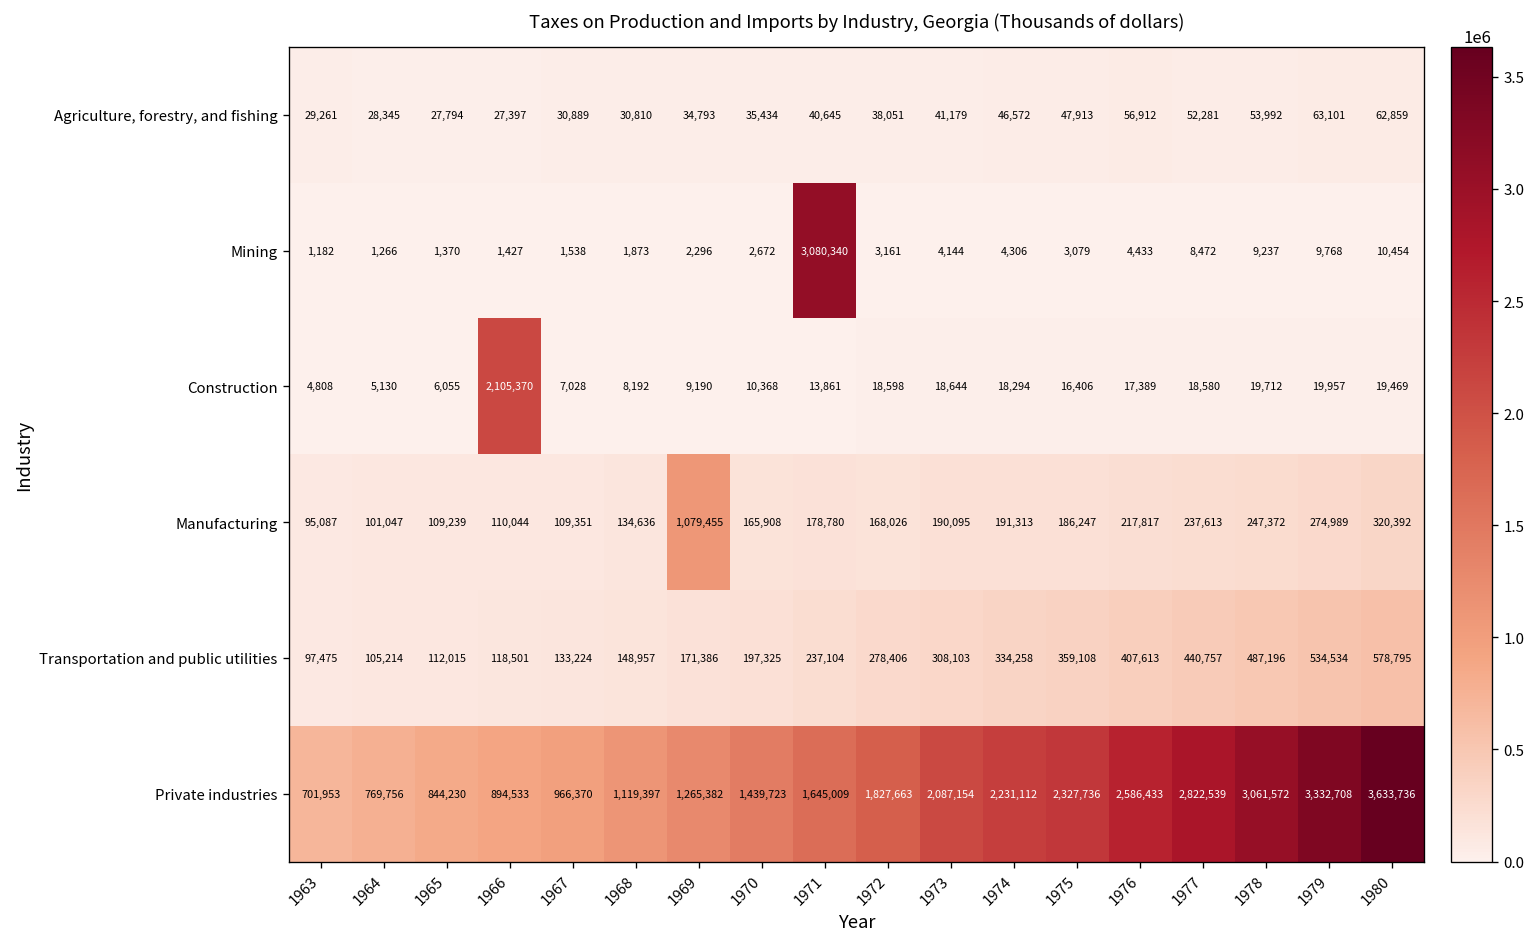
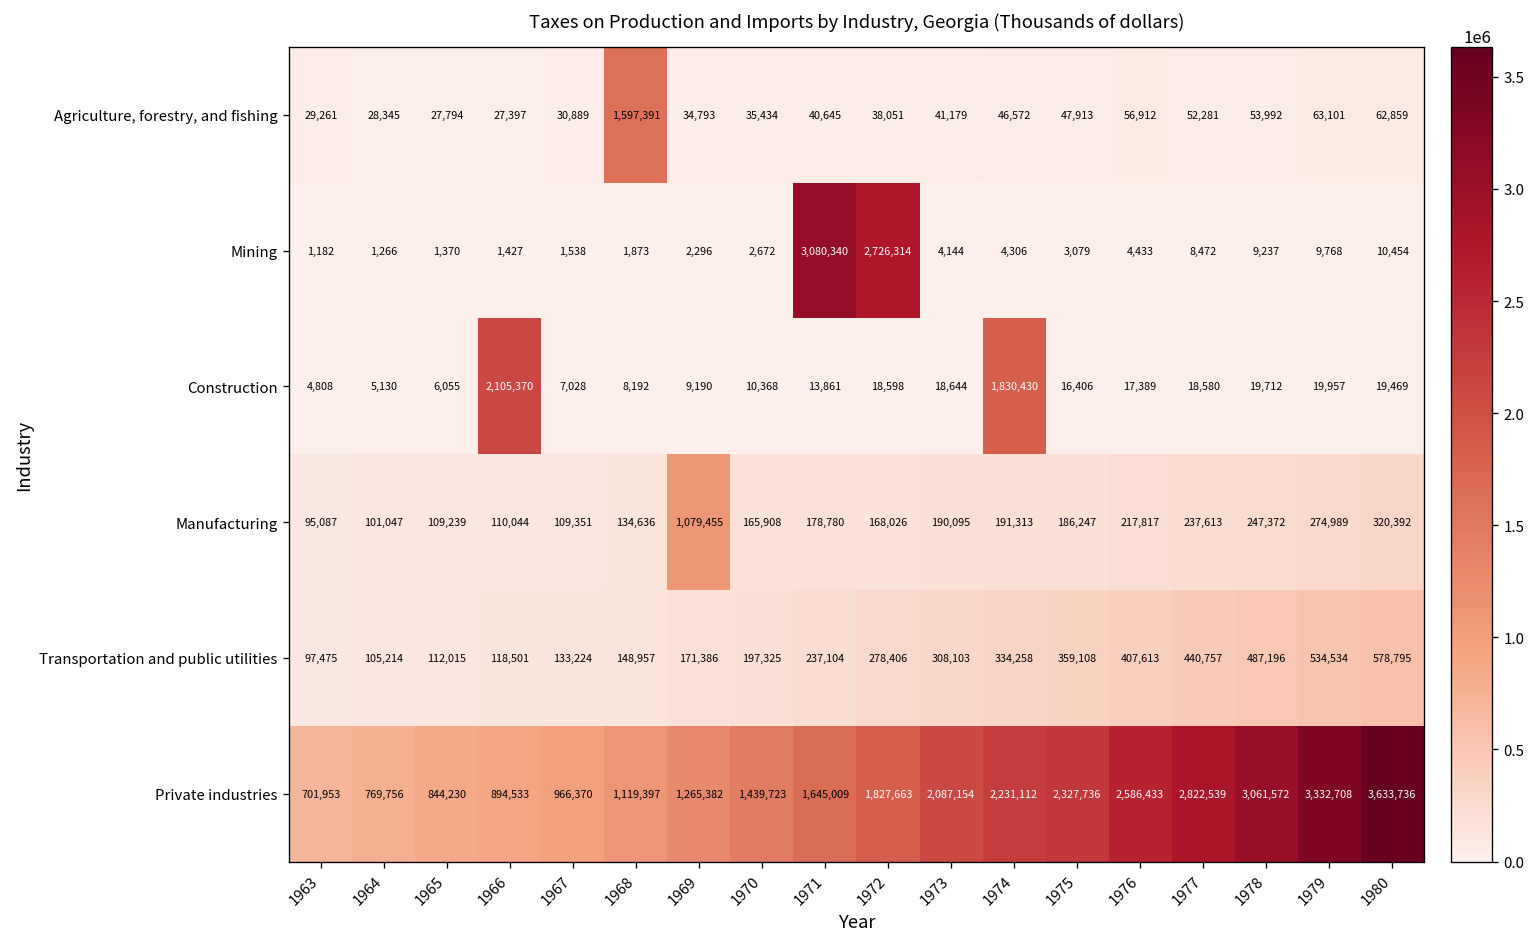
Agriculture, forestry, and fishing, 1968: 30,810 -> 1,597,391
Mining, 1972: 3,161 -> 2,726,314
Construction, 1974: 18,294 -> 1,830,430
